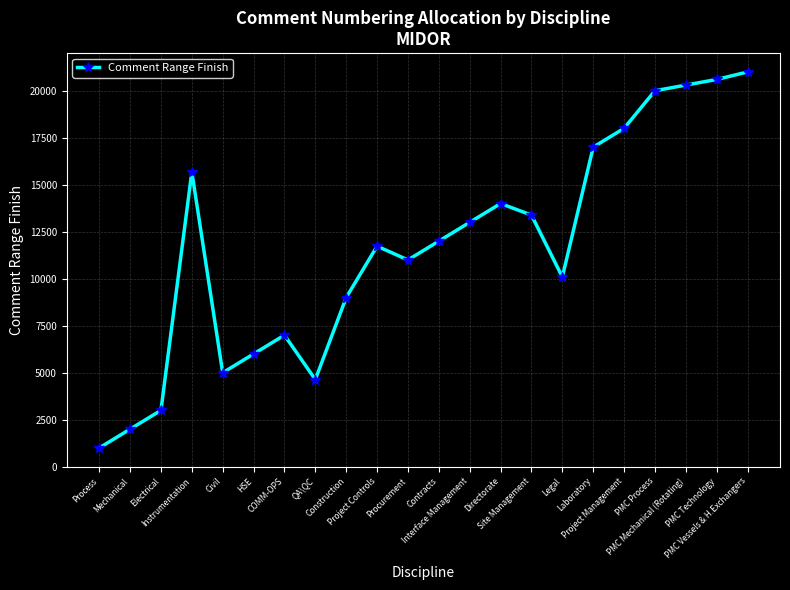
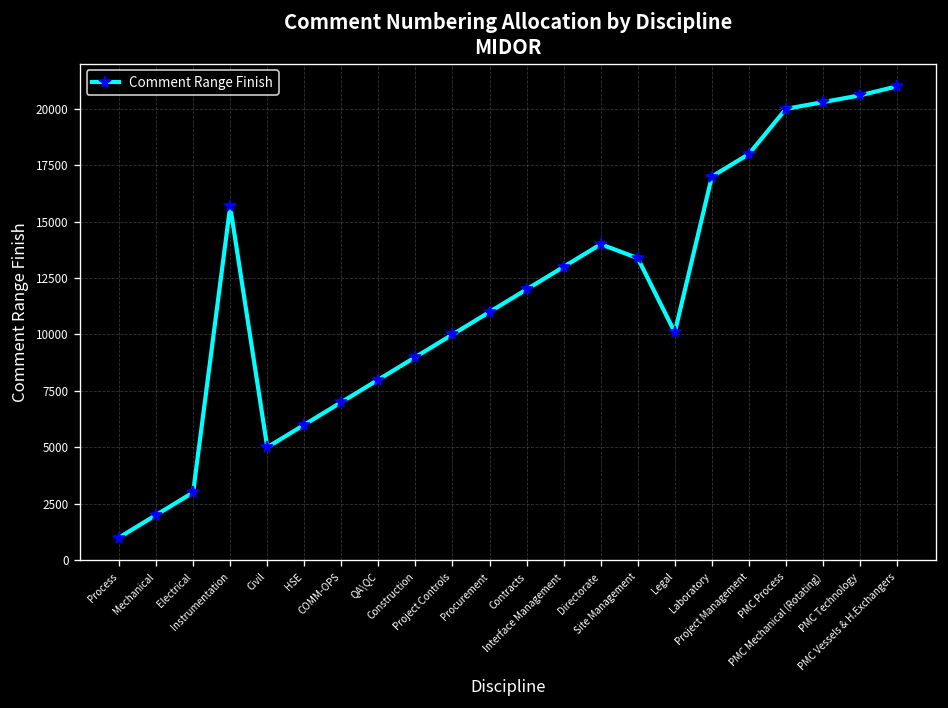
QA\QC: 4600 -> 8000
Project Controls: 11700 -> 10000
